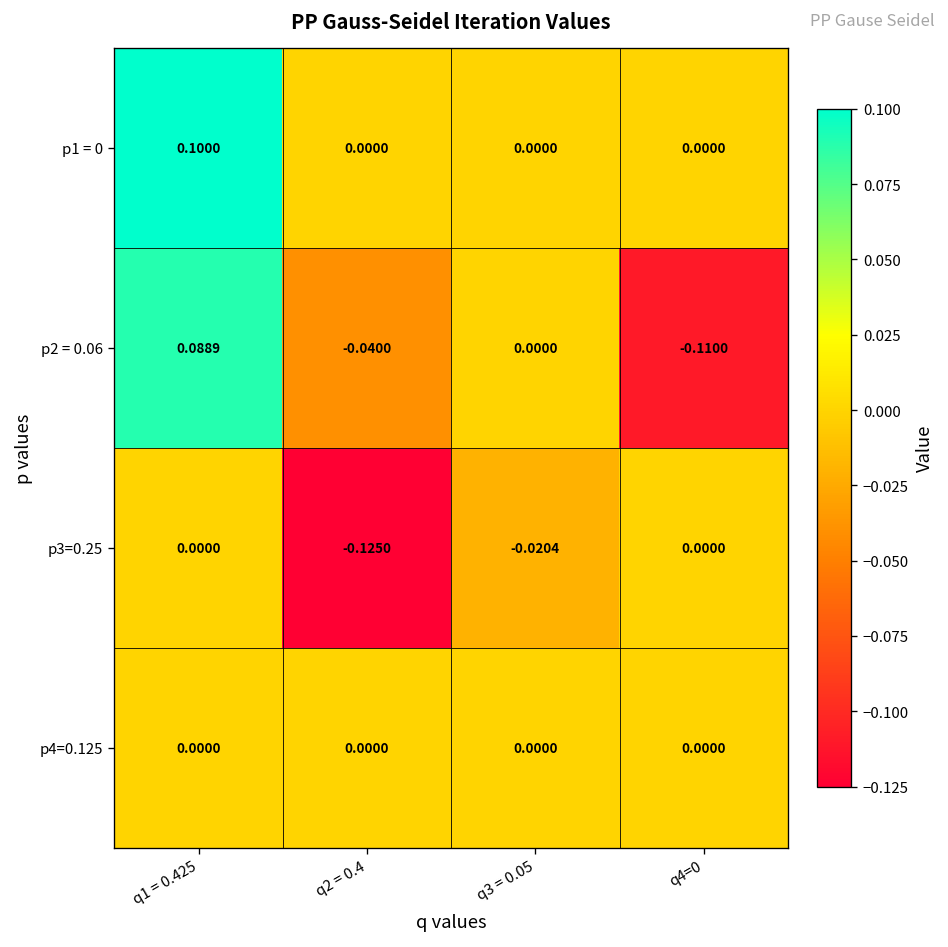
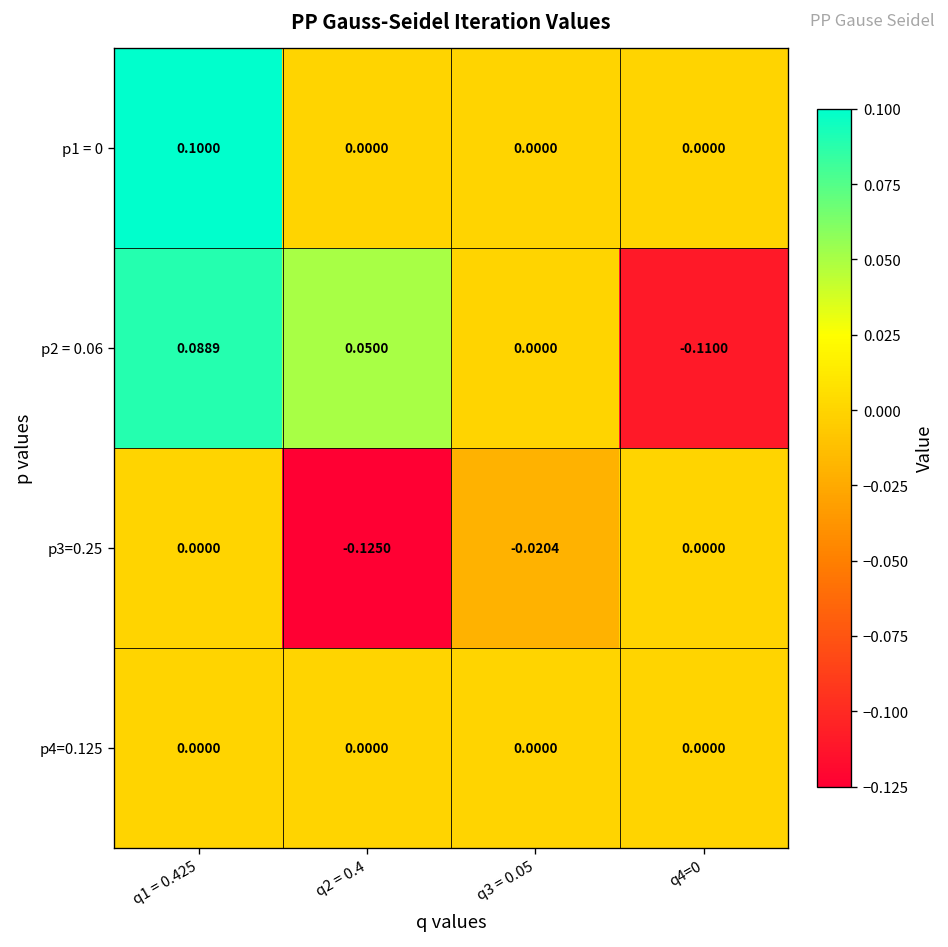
p2 = 0.06, q2 = 0.4: -0.0400 -> 0.0500
